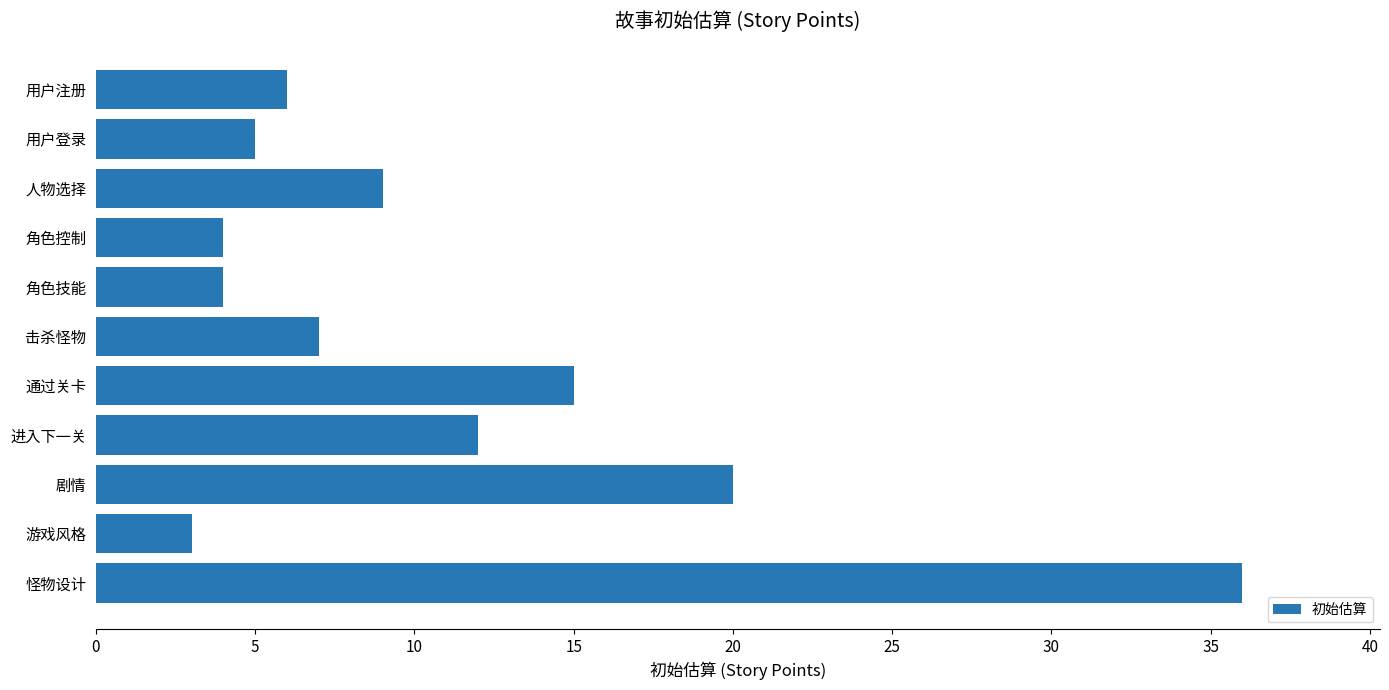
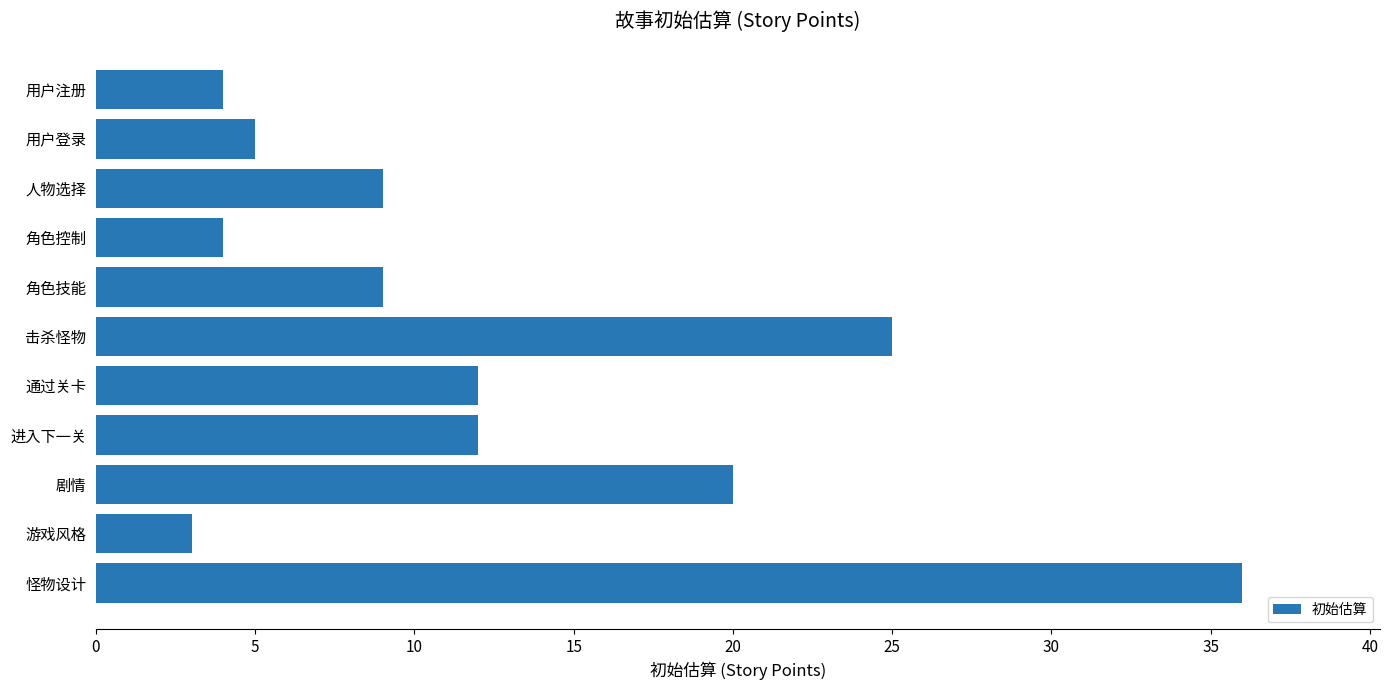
用户注册: 6 -> 4
角色技能: 4 -> 9
击杀怪物: 7 -> 25
通过关卡: 15 -> 12
